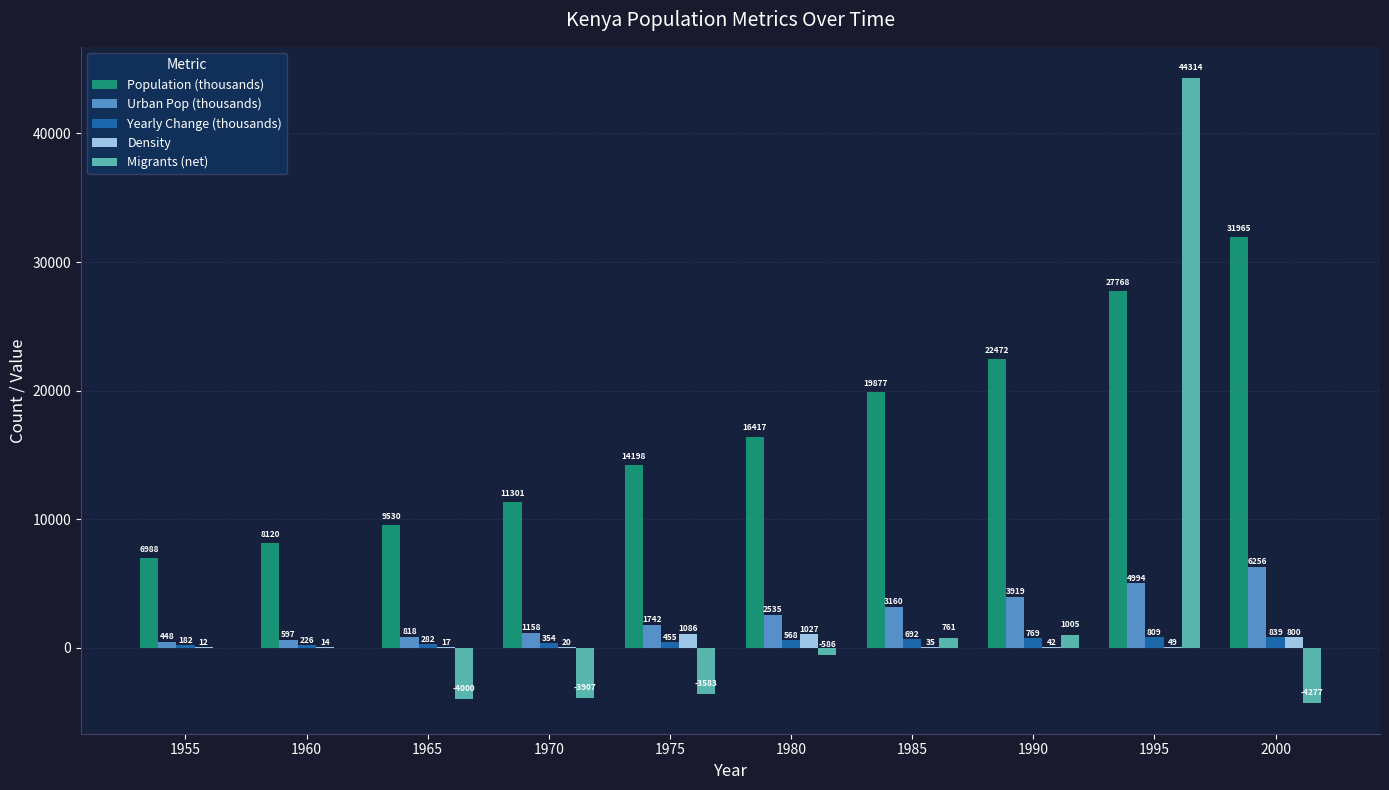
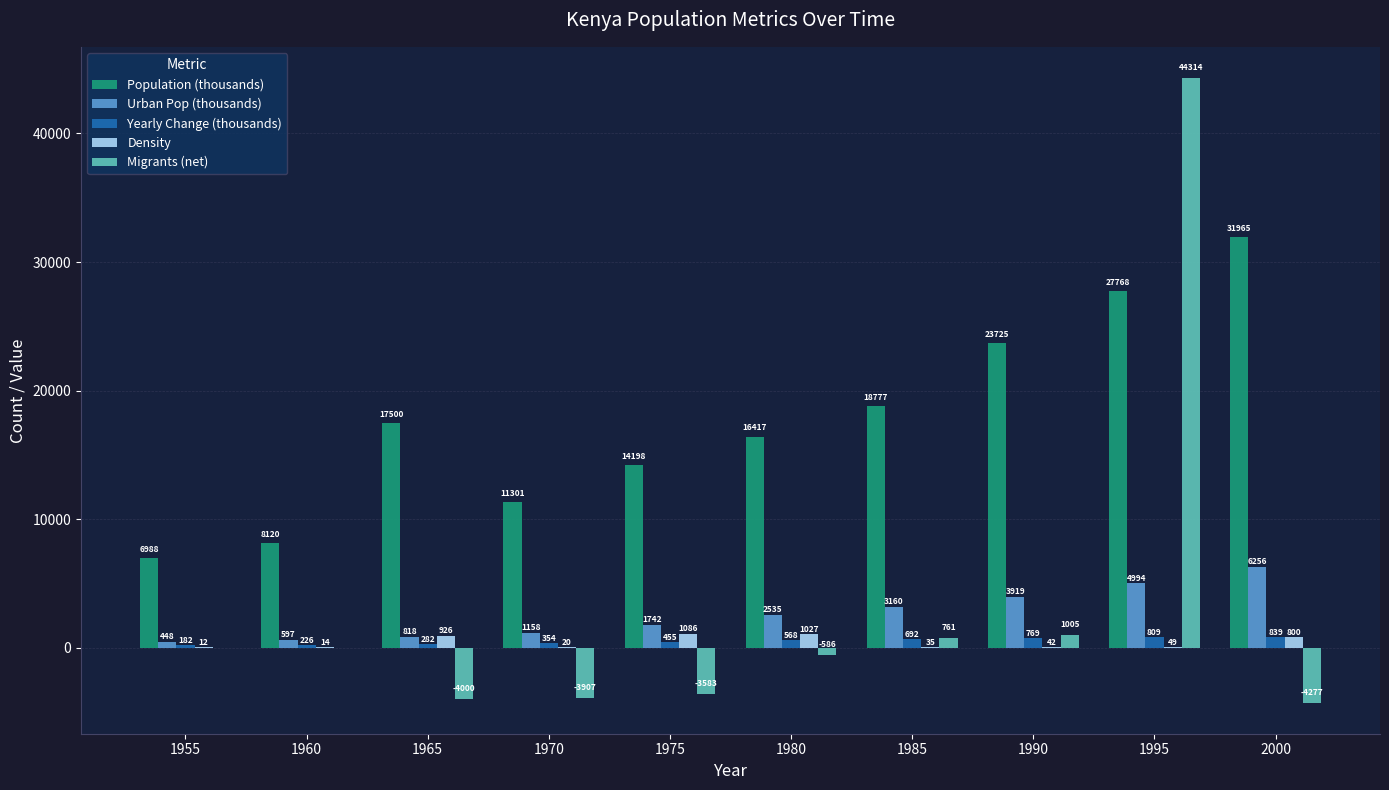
Population (thousands), 1965: 9530 -> 17500
Density, 1965: 17 -> 926
Population (thousands), 1985: 19877 -> 18777
Population (thousands), 1990: 22472 -> 23725
